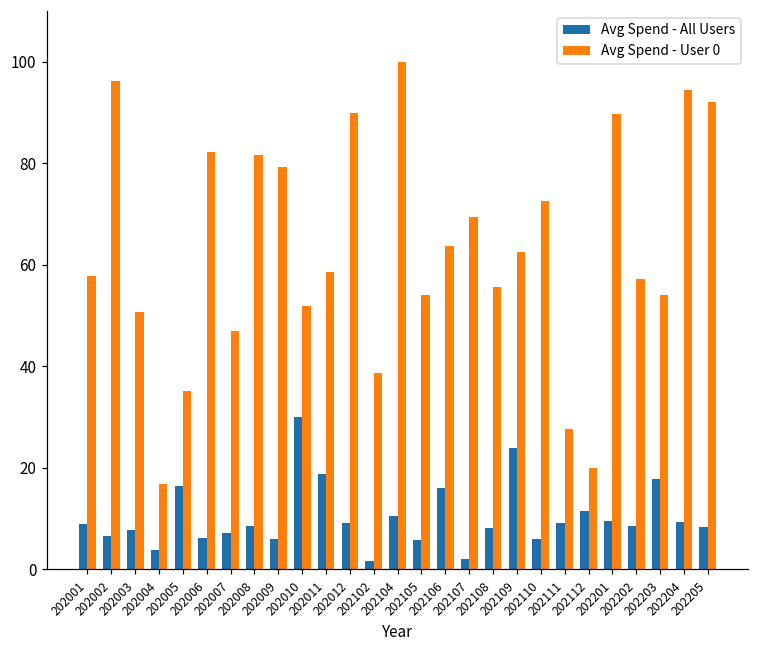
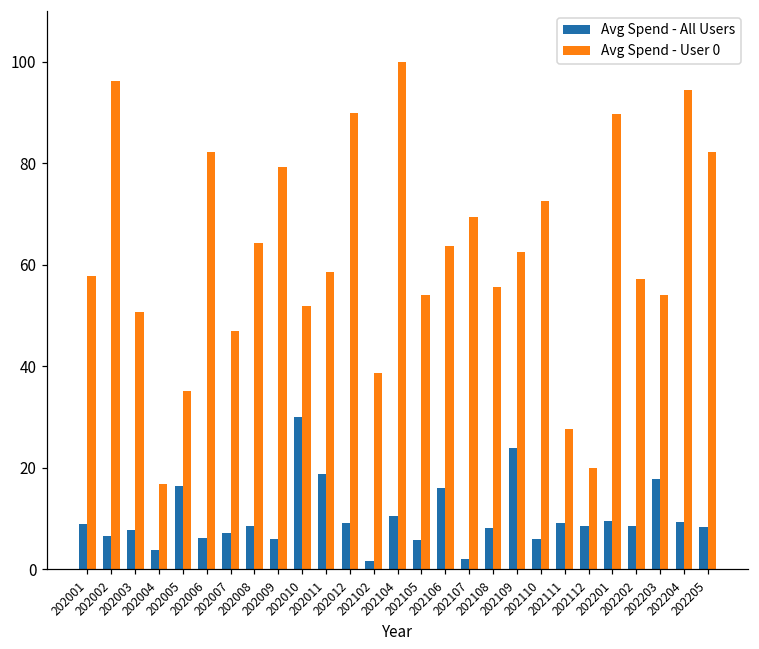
Avg Spend - User 0, 202008: 82 -> 64
Avg Spend - All Users, 202112: 11 -> 9
Avg Spend - User 0, 202205: 92 -> 82
